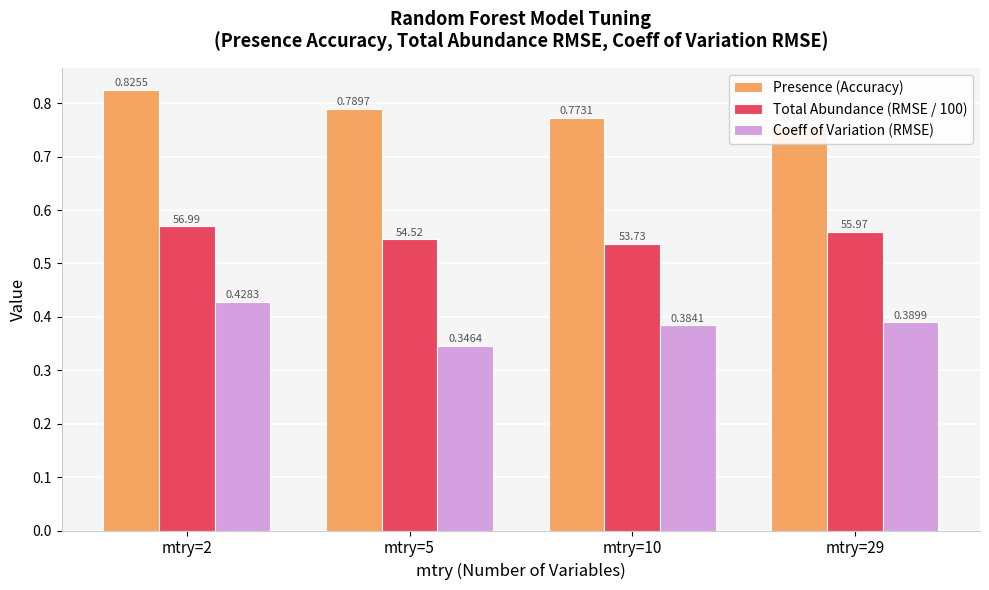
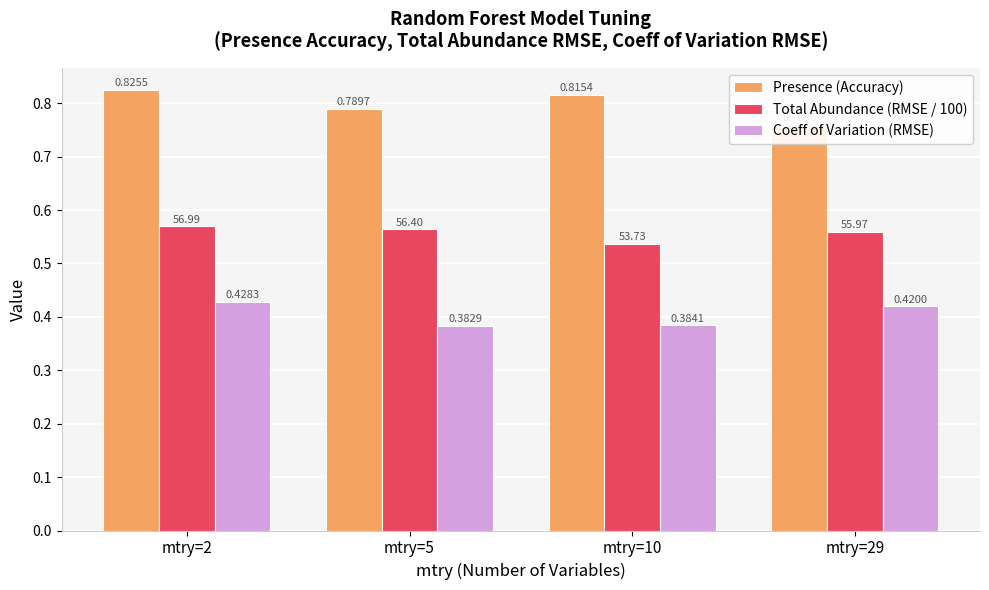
Total Abundance (RMSE / 100), mtry=5: 54.52 -> 56.40
Coeff of Variation (RMSE), mtry=5: 0.3464 -> 0.3829
Presence (Accuracy), mtry=10: 0.7731 -> 0.8154
Coeff of Variation (RMSE), mtry=29: 0.3899 -> 0.4200
